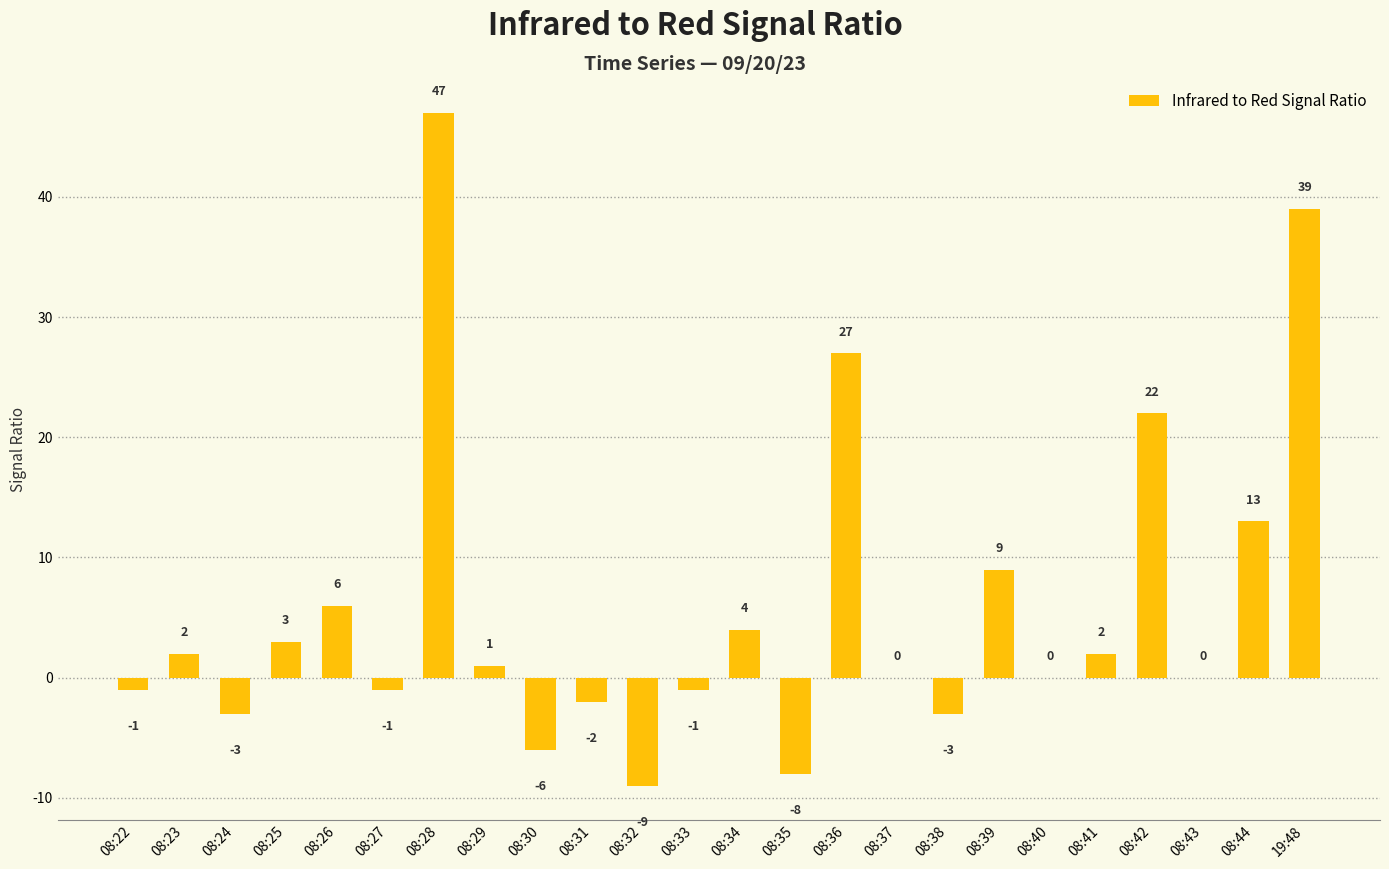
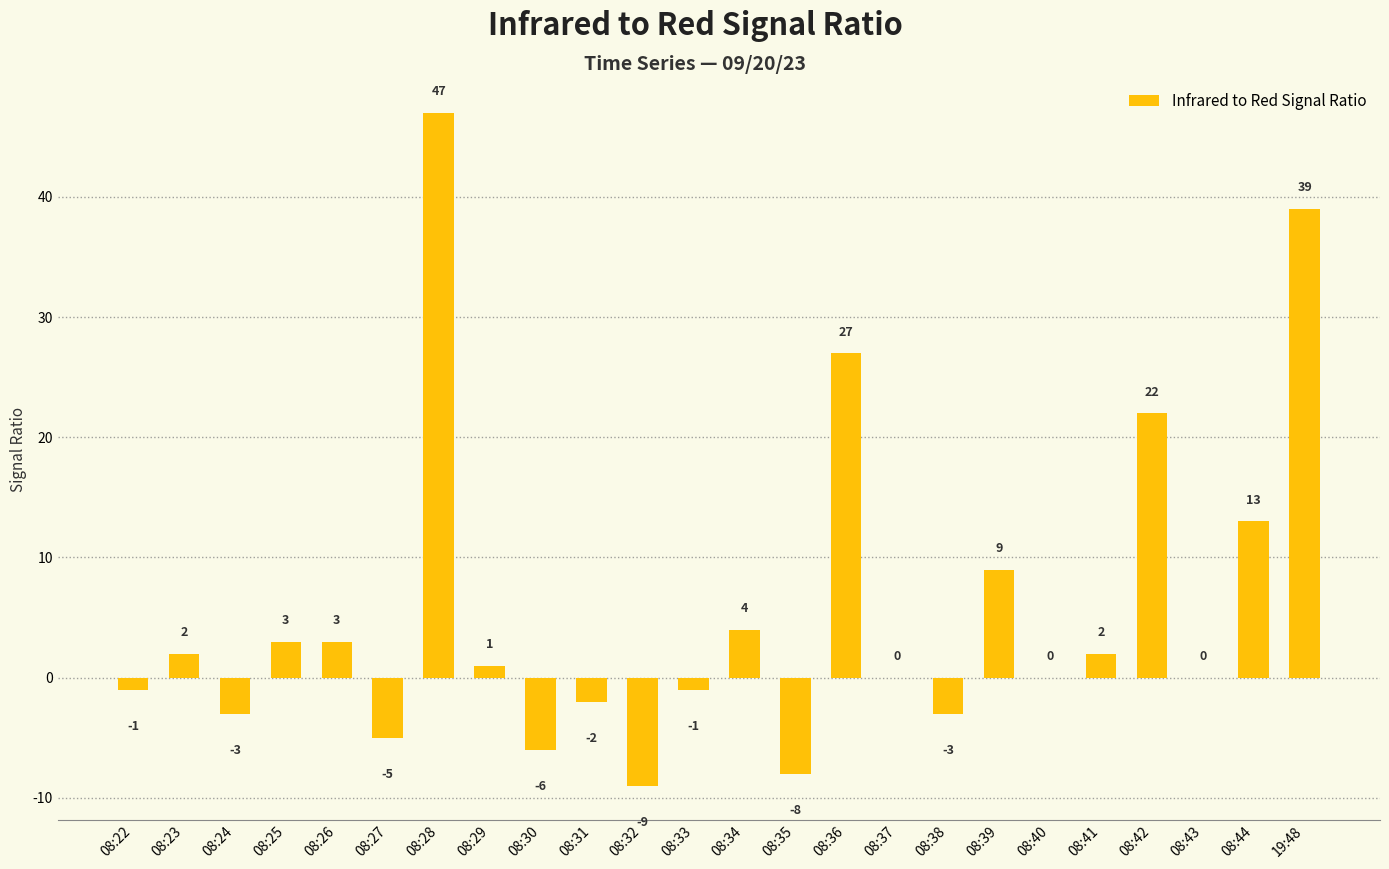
08:26: 6 -> 3
08:27: -1 -> -5
